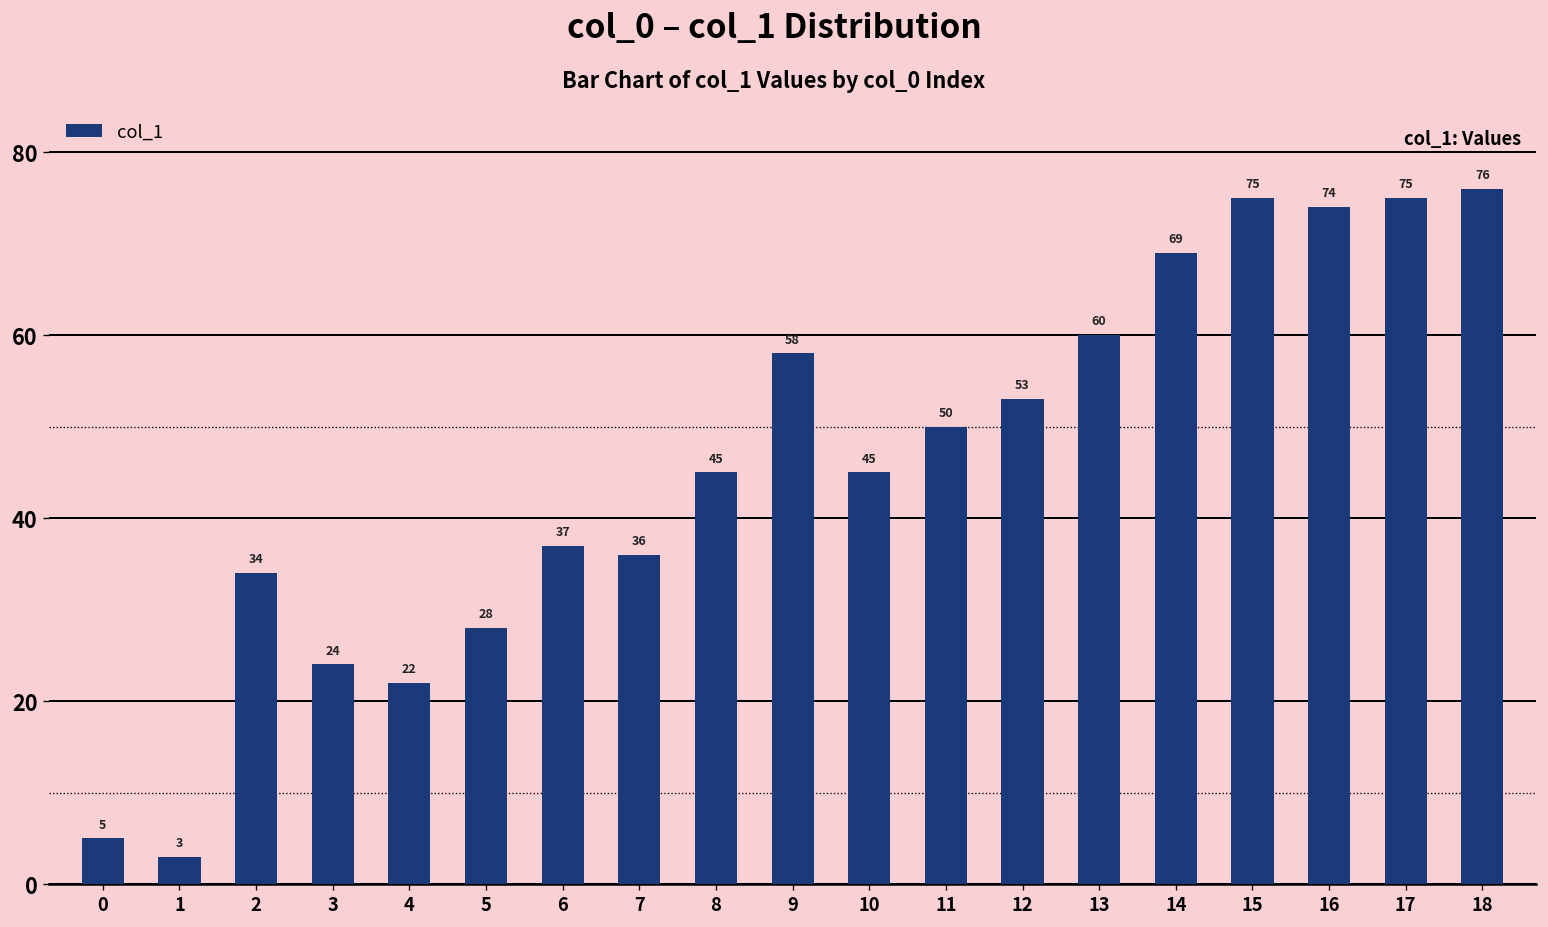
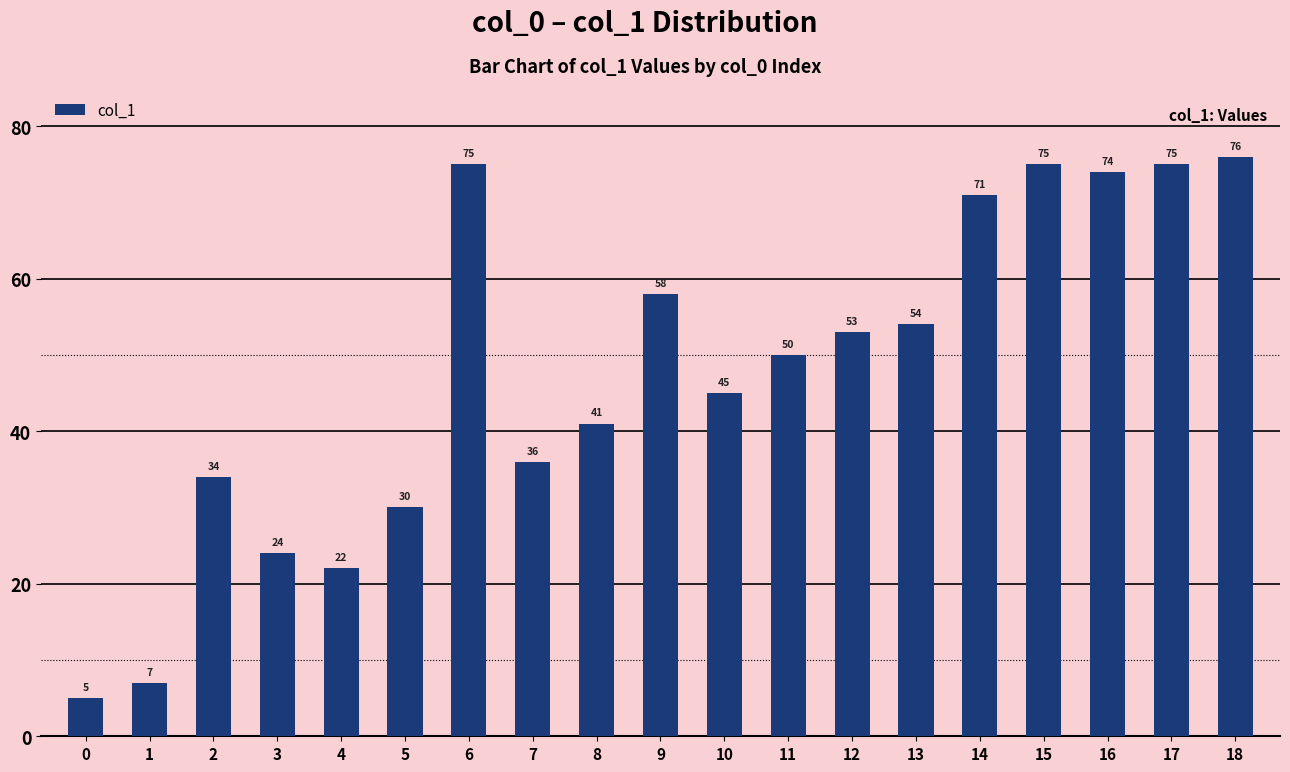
1: 3 -> 7
5: 28 -> 30
6: 37 -> 75
8: 45 -> 41
13: 60 -> 54
14: 69 -> 71
